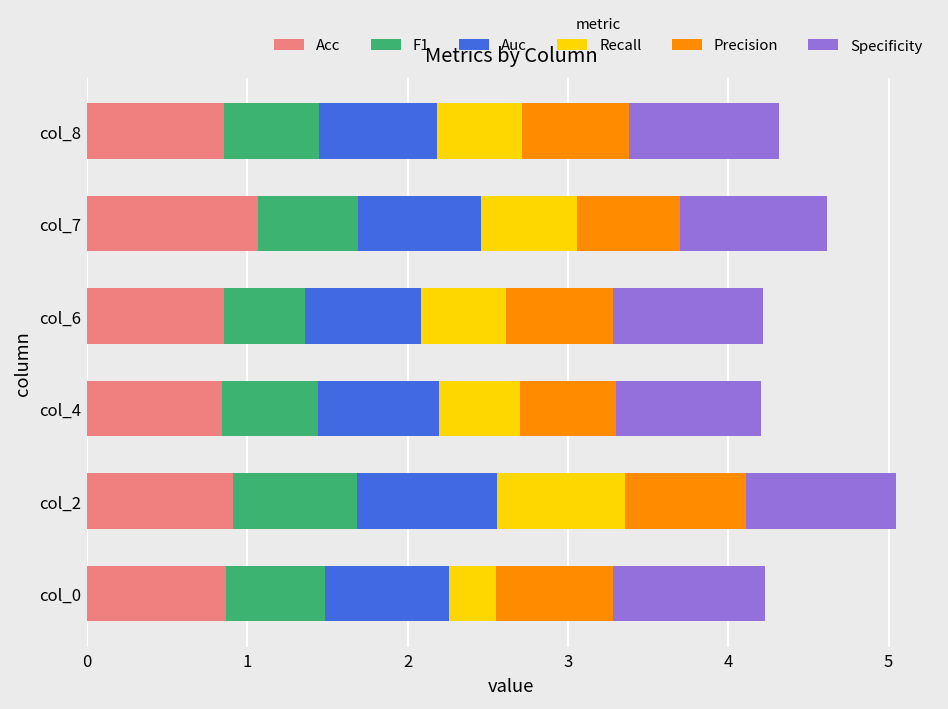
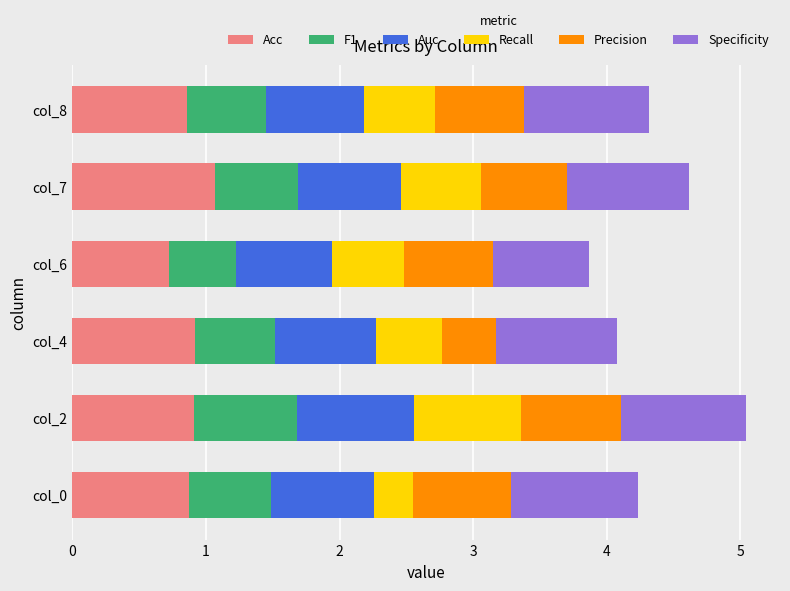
Acc, col_6: 0.86 -> 0.72
Specificity, col_6: 0.94 -> 0.72
Acc, col_4: 0.84 -> 0.91
Precision, col_4: 0.6 -> 0.4
